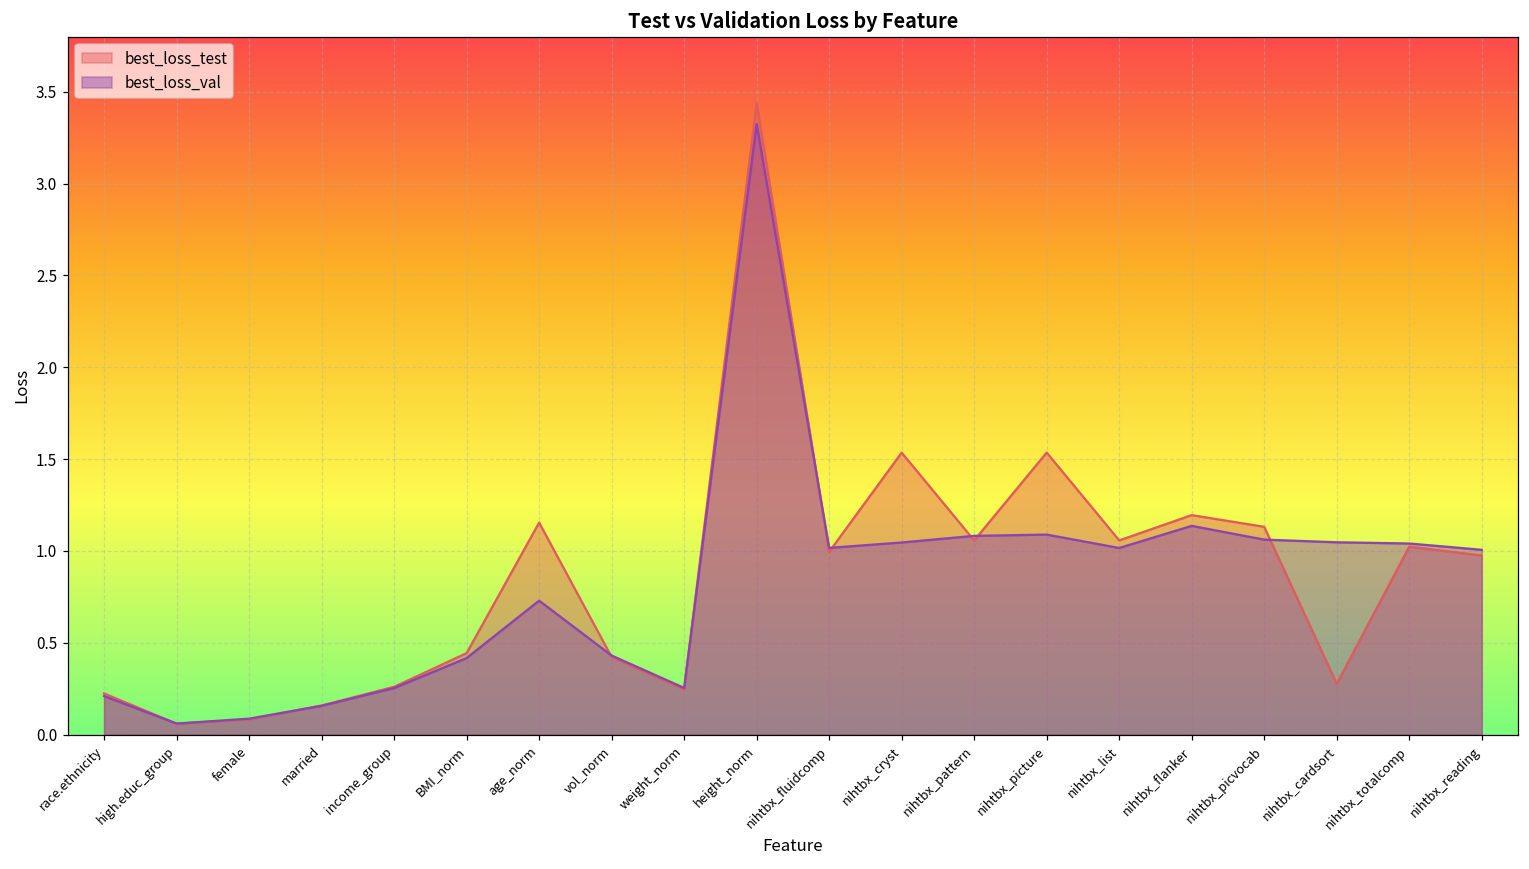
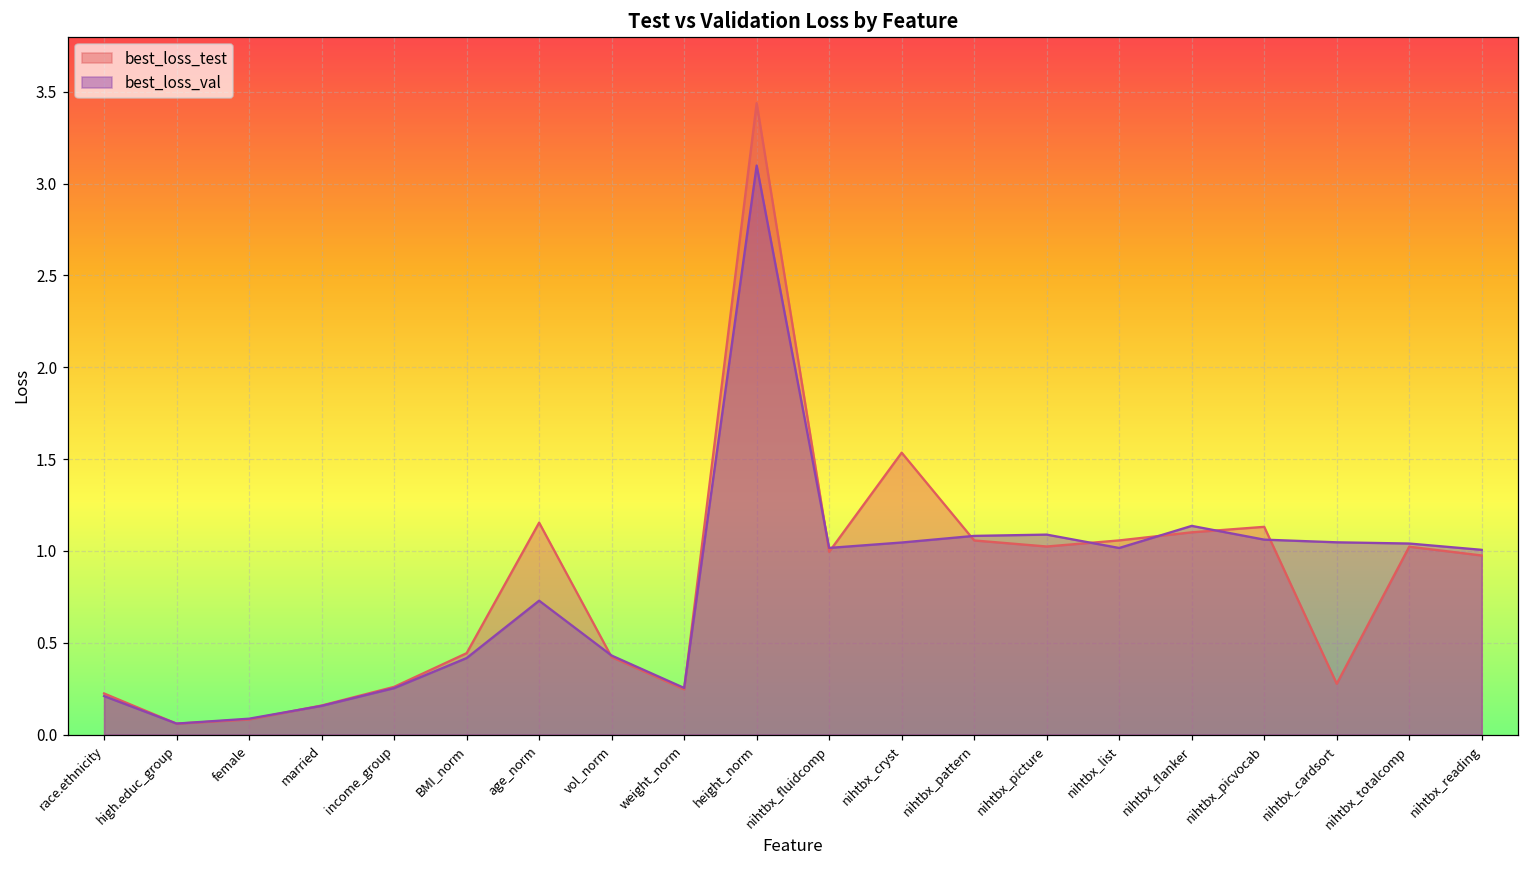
best_loss_val, height_norm: 3.32 -> 3.10
best_loss_test, nihtbx_picture: 1.54 -> 1.02
best_loss_test, nihtbx_flanker: 1.19 -> 1.10
